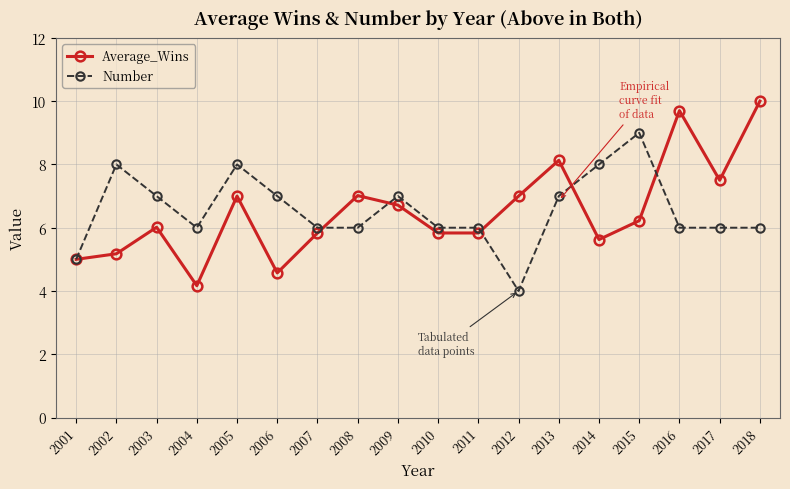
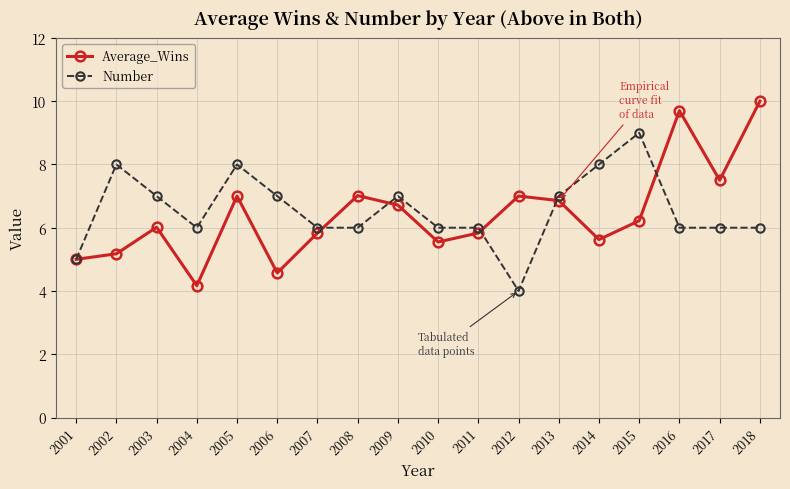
Average_Wins, 2010: 5.8 -> 5.5
Average_Wins, 2013: 8.1 -> 6.9
